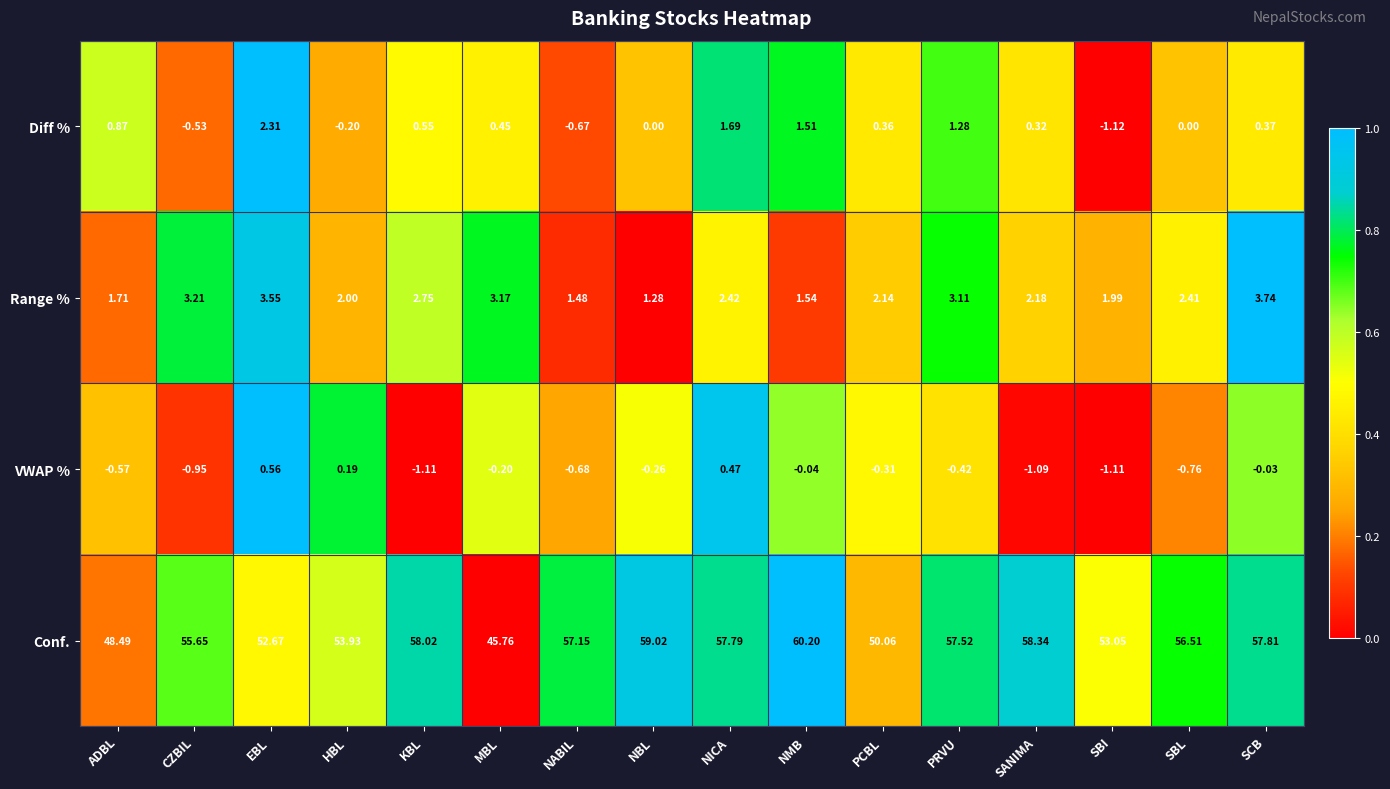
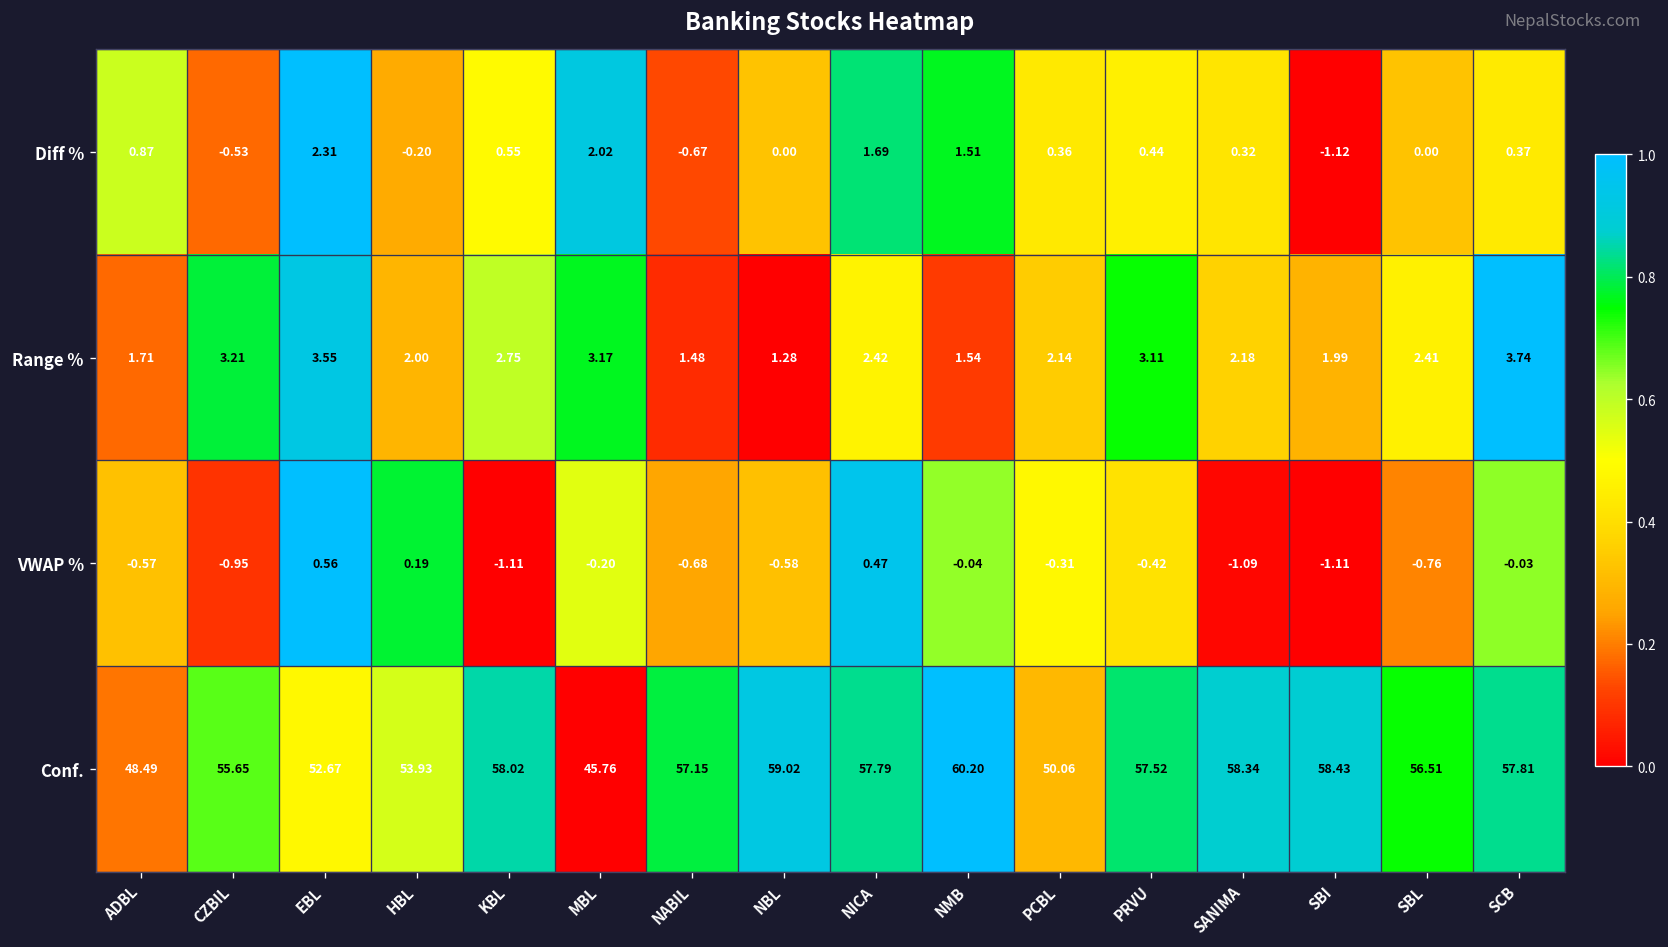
Diff %, MBL: 0.45 -> 2.02
Diff %, PRVU: 1.28 -> 0.44
VWAP %, NBL: -0.26 -> -0.58
Conf., SBI: 53.05 -> 58.43
